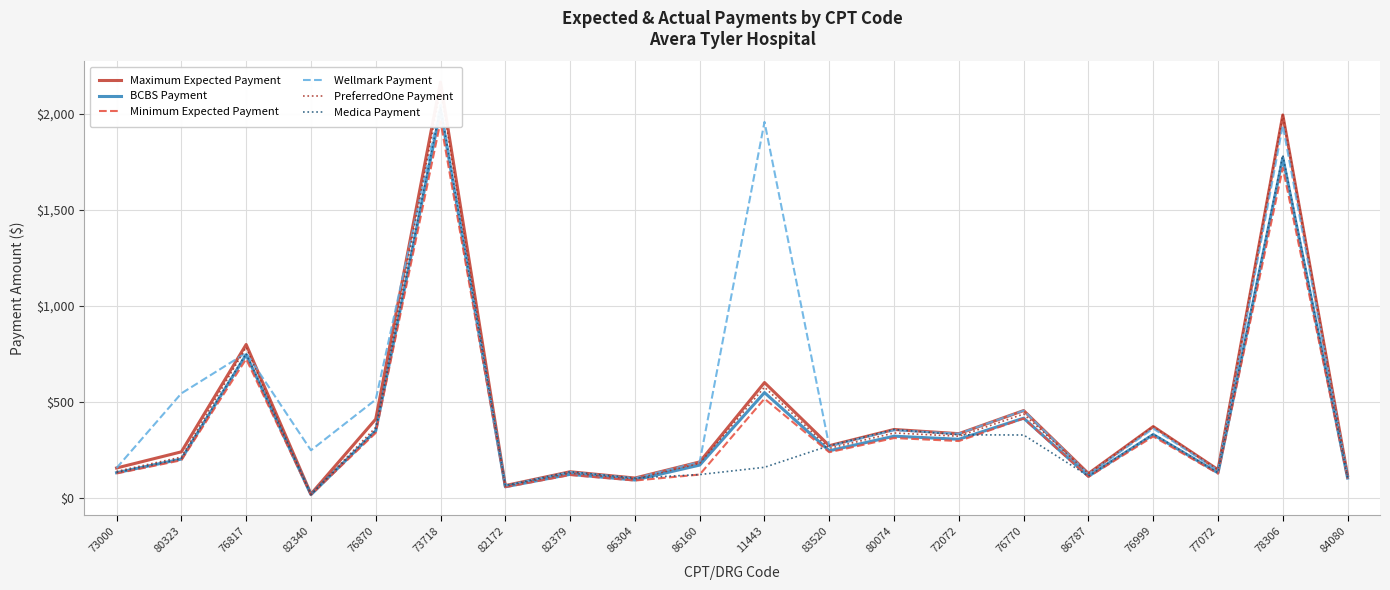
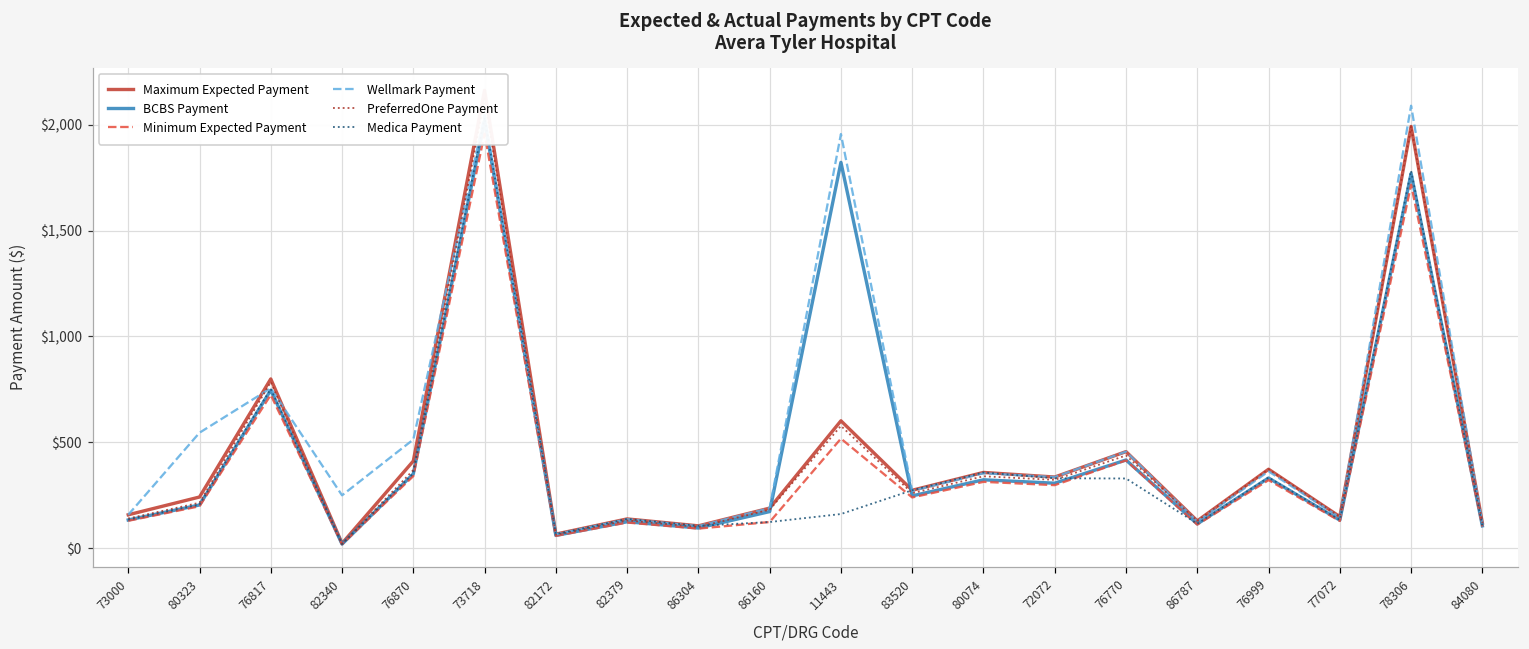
BCBS Payment, 11443: $550 -> $1,820
Wellmark Payment, 78306: $1,940 -> $2,090
